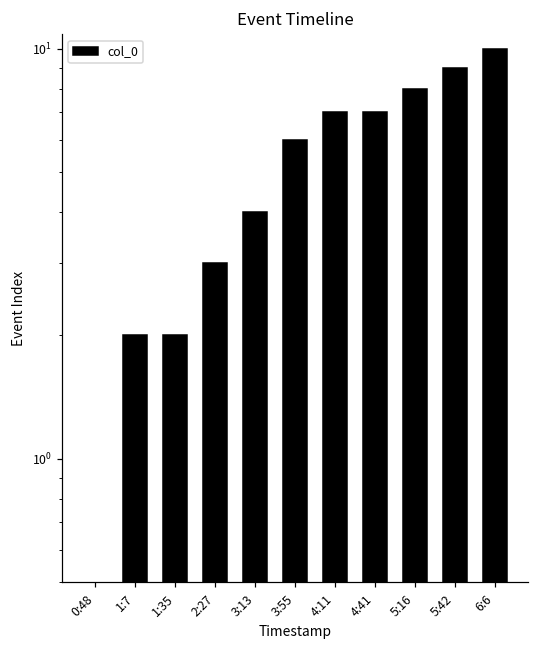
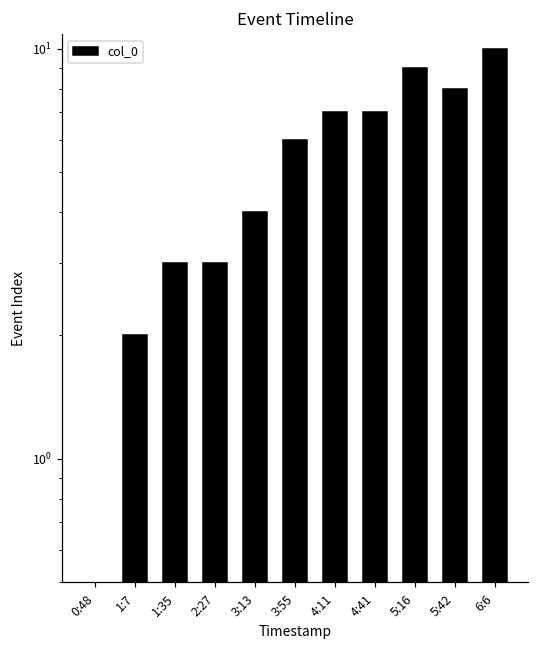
1:35: 2 -> 3
5:16: 8 -> 9
5:42: 9 -> 8
